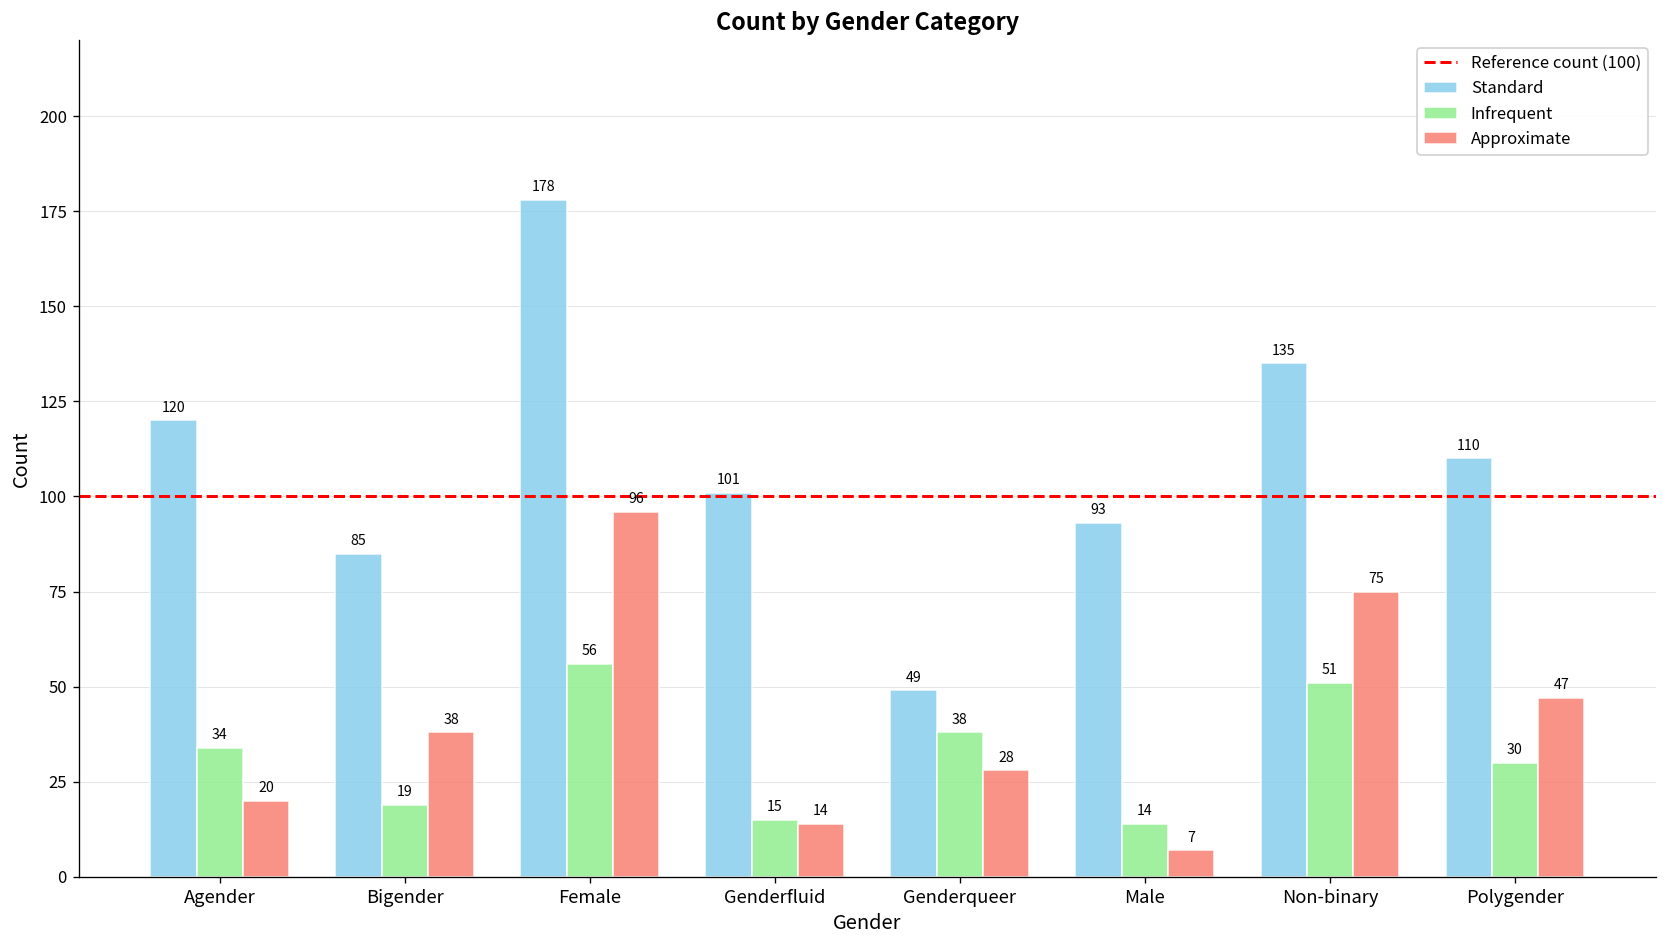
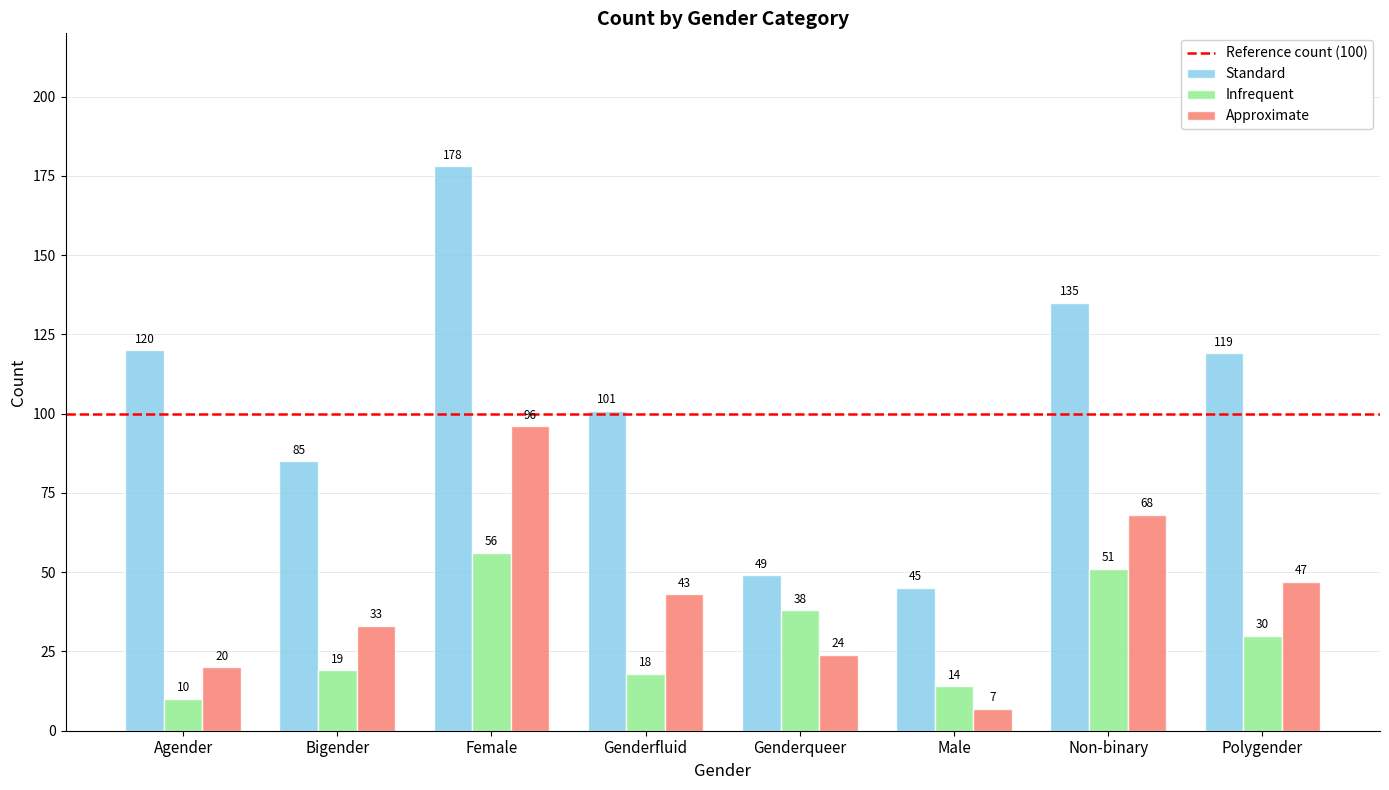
Infrequent, Agender: 34 -> 10
Approximate, Bigender: 38 -> 33
Infrequent, Genderfluid: 15 -> 18
Approximate, Genderfluid: 14 -> 43
Approximate, Genderqueer: 28 -> 24
Standard, Male: 93 -> 45
Approximate, Non-binary: 75 -> 68
Standard, Polygender: 110 -> 119
